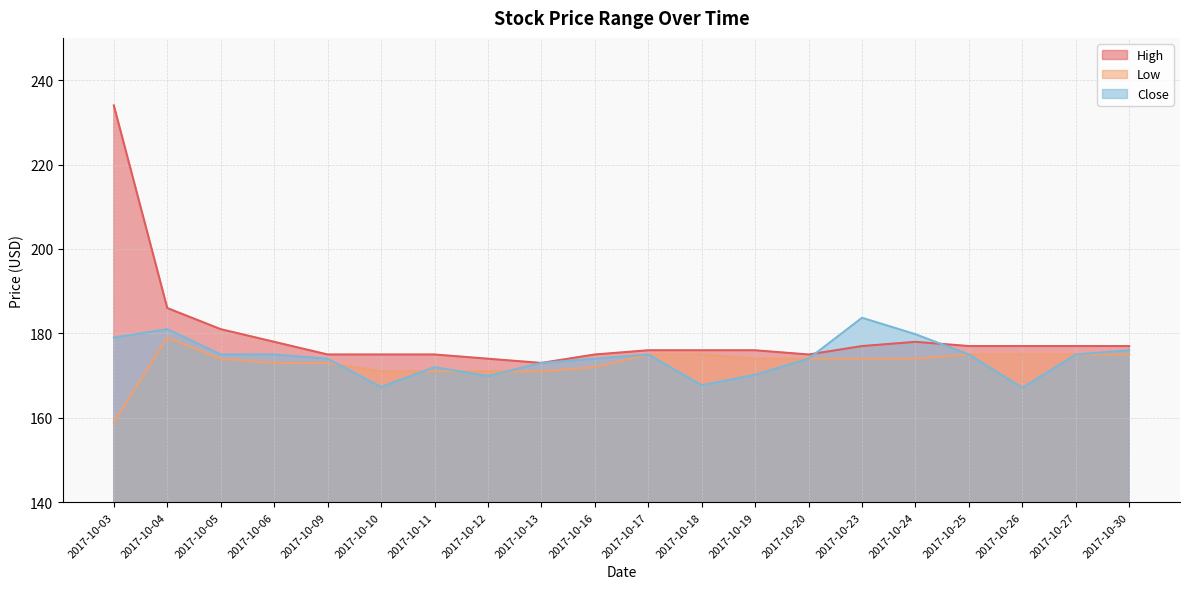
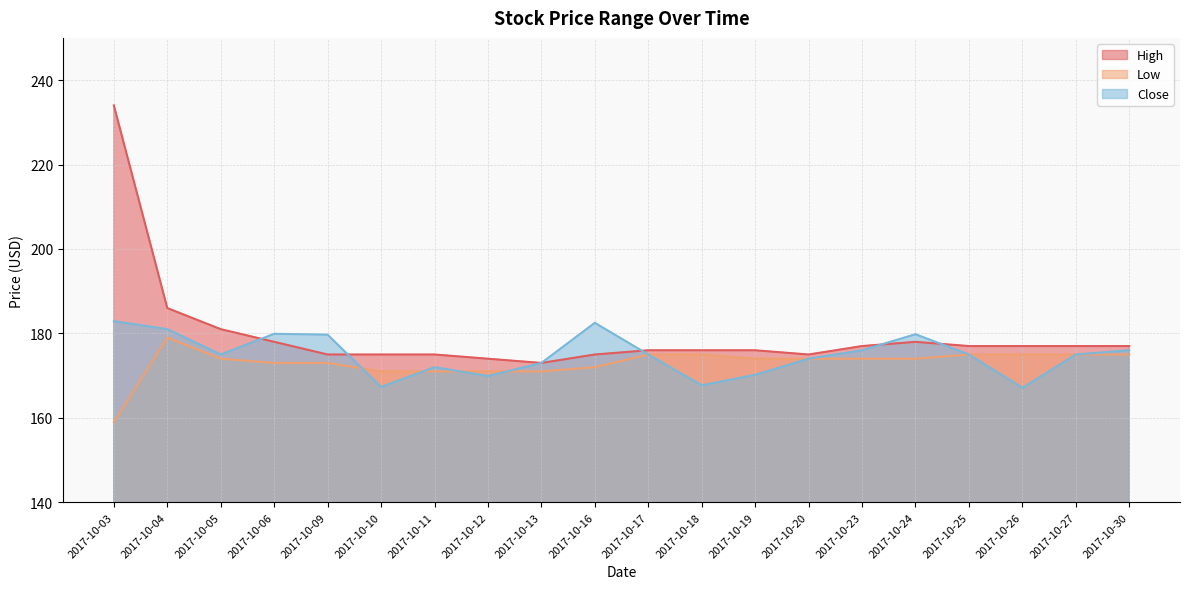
Close, 2017-10-03: 179 -> 183
Close, 2017-10-06: 175 -> 180
Close, 2017-10-09: 174 -> 180
Close, 2017-10-16: 174 -> 183
Close, 2017-10-23: 184 -> 176
